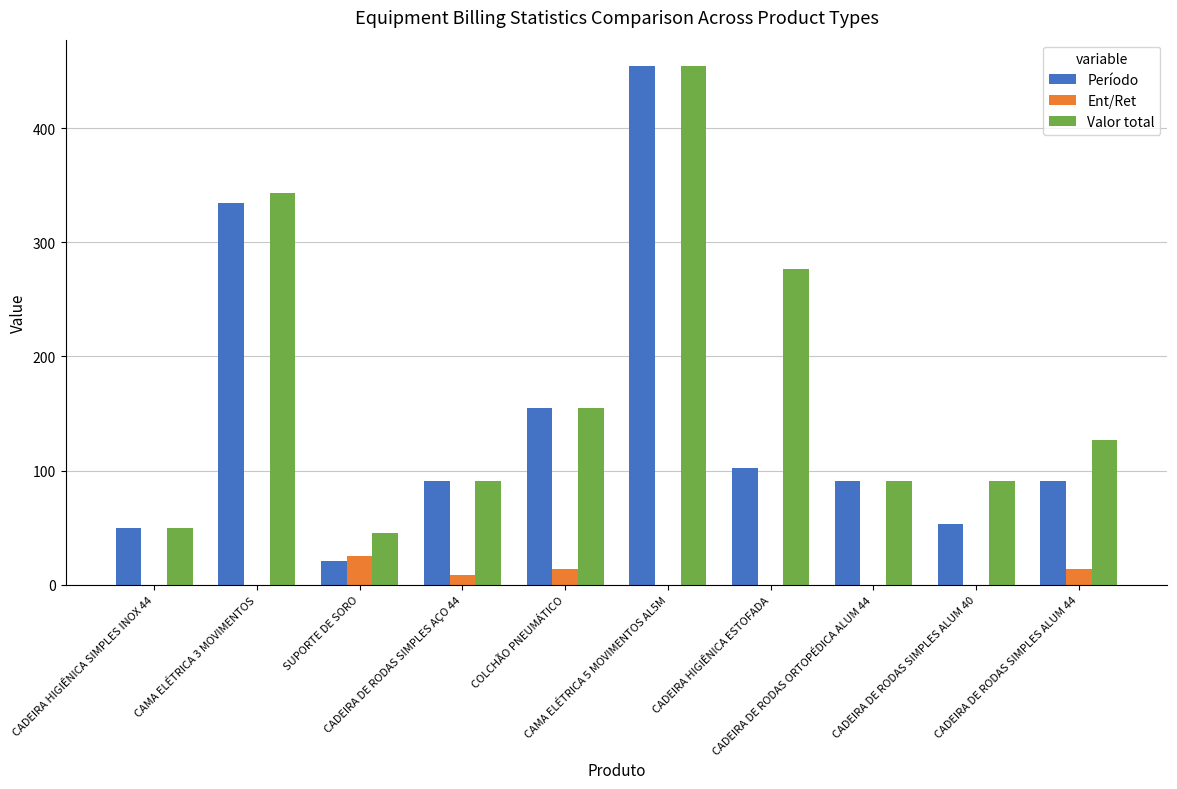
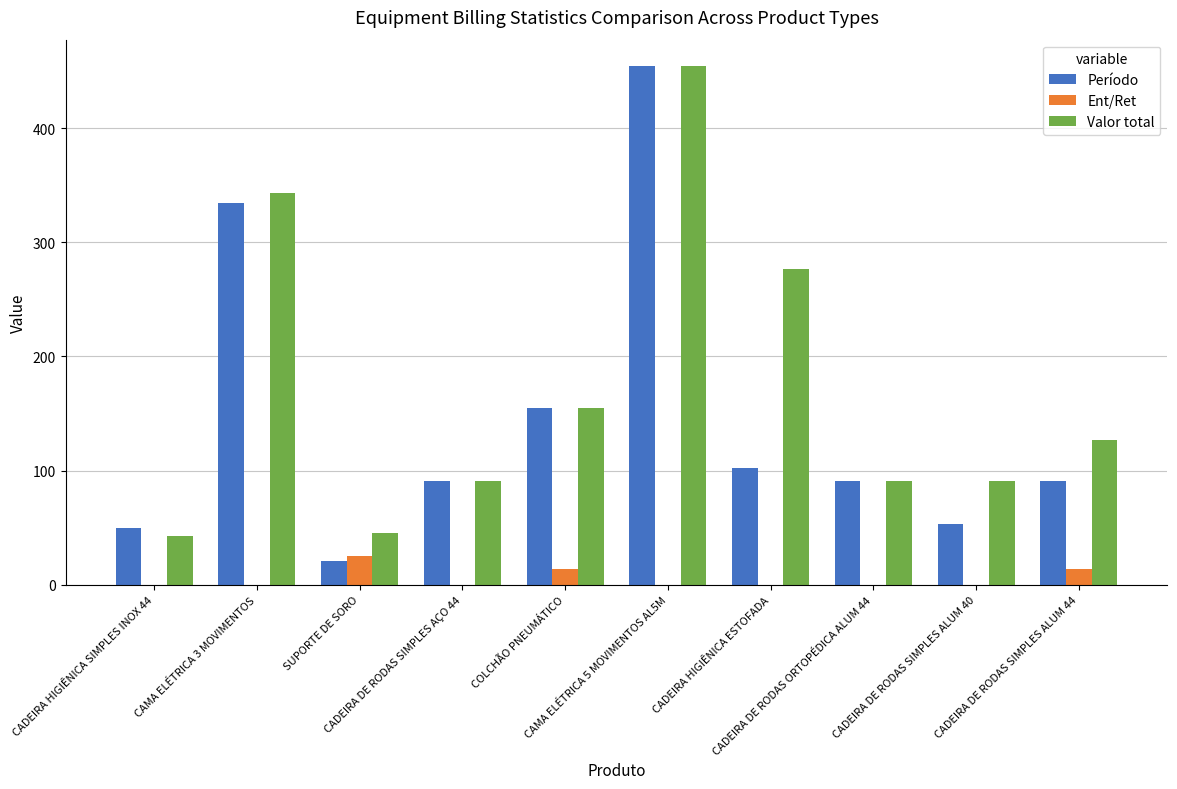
Valor total, CADEIRA HIGIÊNICA SIMPLES INOX 44: 50 -> 43
Ent/Ret, CADEIRA DE RODAS SIMPLES AÇO 44: 9 -> 0
